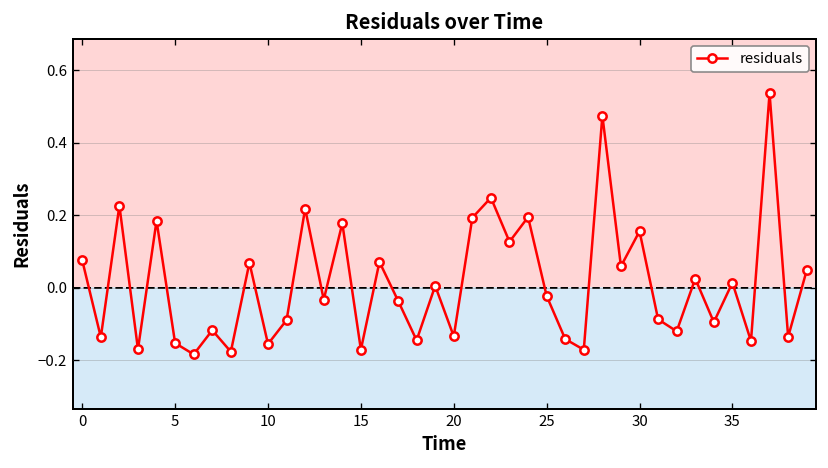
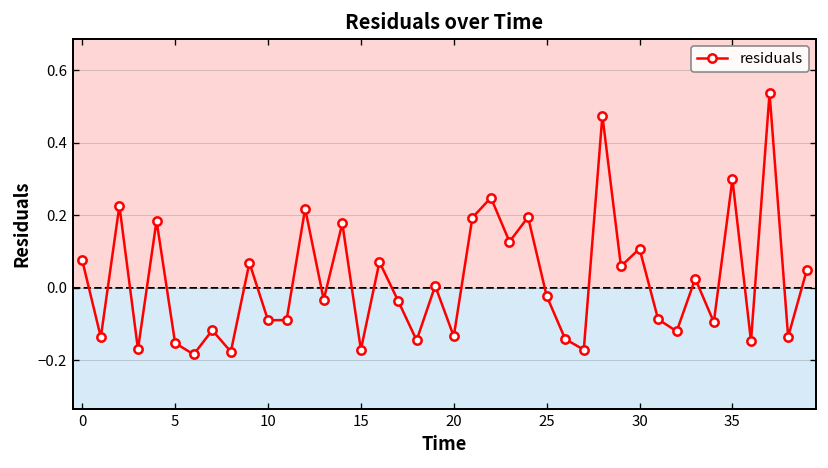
10: -0.16 -> -0.09
30: 0.16 -> 0.11
35: 0.01 -> 0.30
